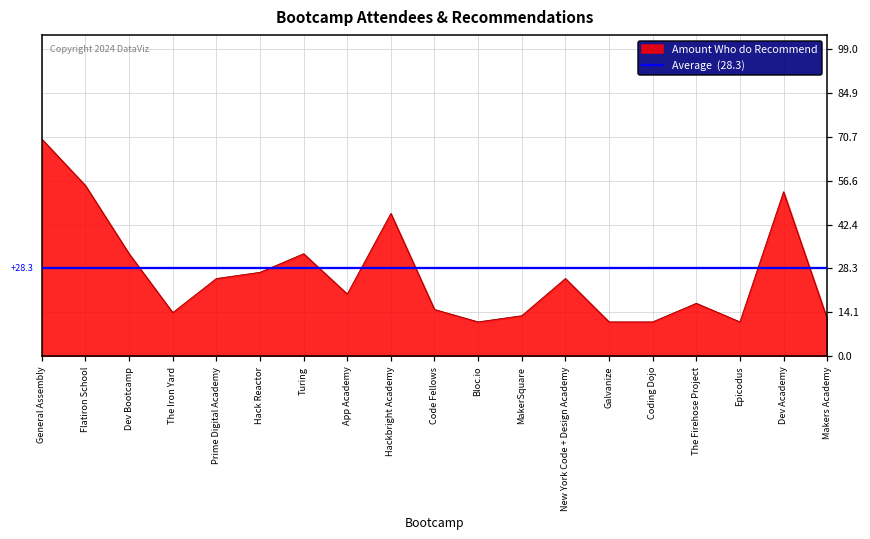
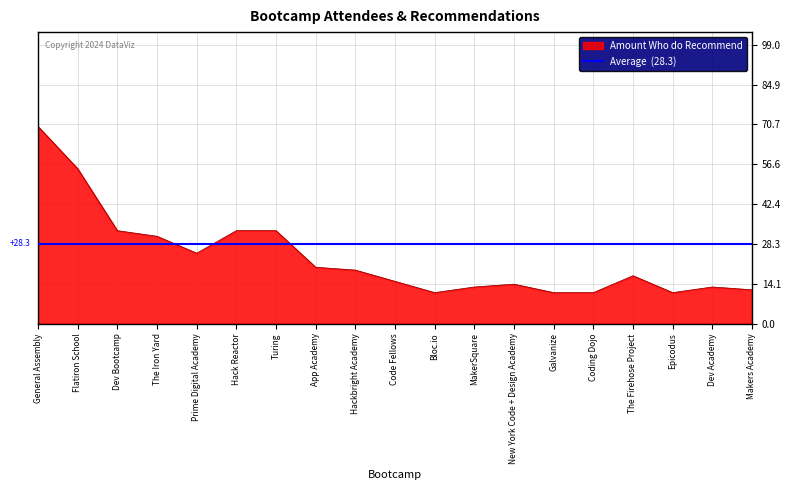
The Iron Yard: 14 -> 31
Hack Reactor: 27 -> 33
Hackbright Academy: 46 -> 19
New York Code + Design Academy: 25 -> 14
Dev Academy: 53 -> 13
